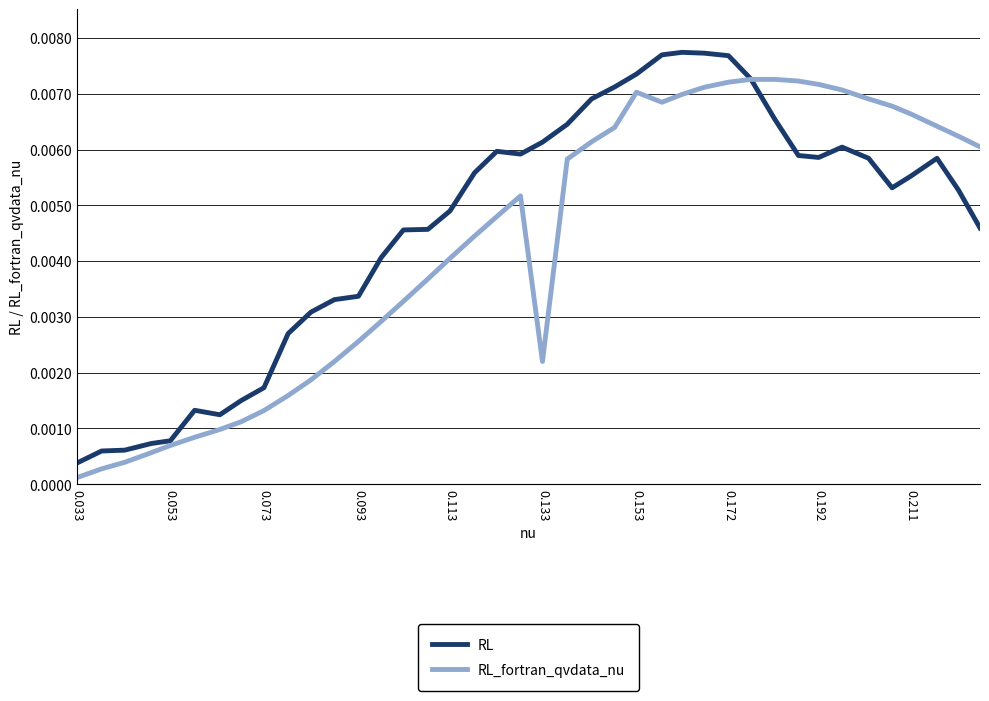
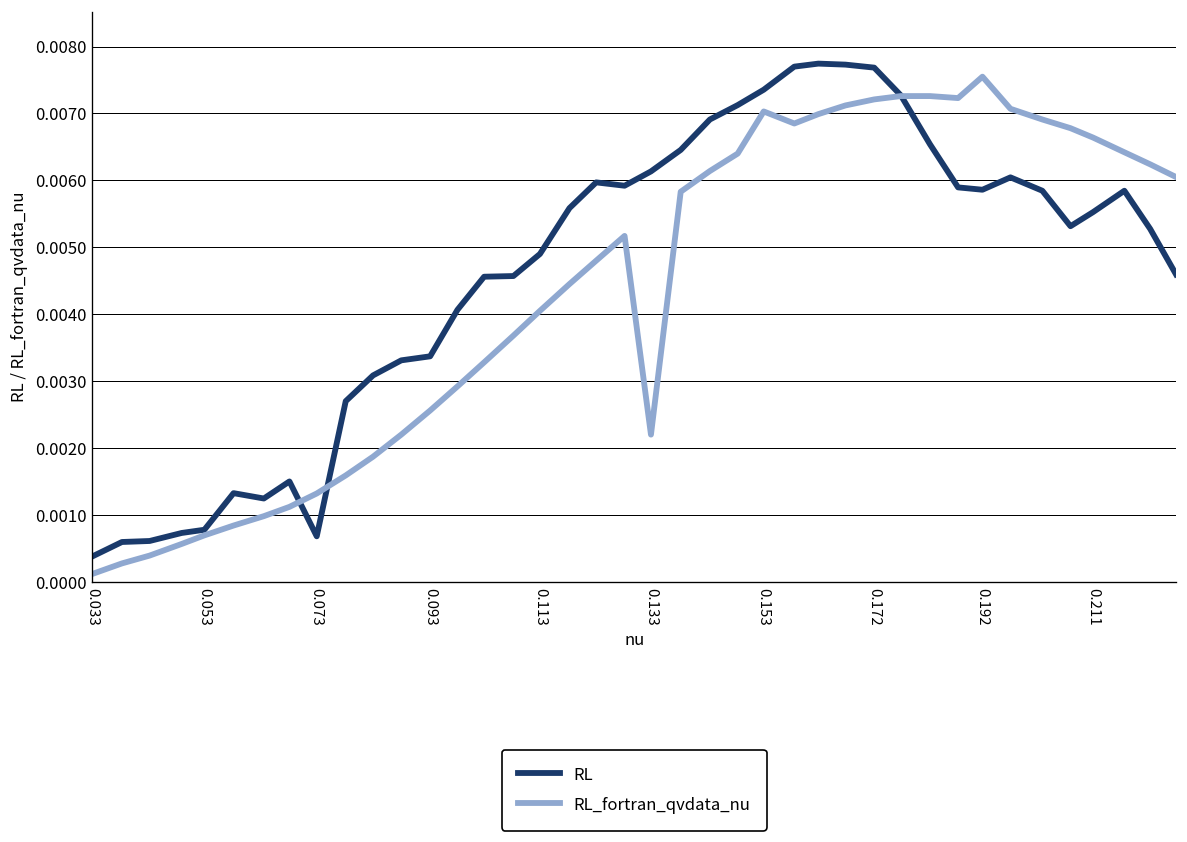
RL, 0.073: 0.0017 -> 0.0007
RL_fortran_qvdata_nu, 0.192: 0.0072 -> 0.0076
